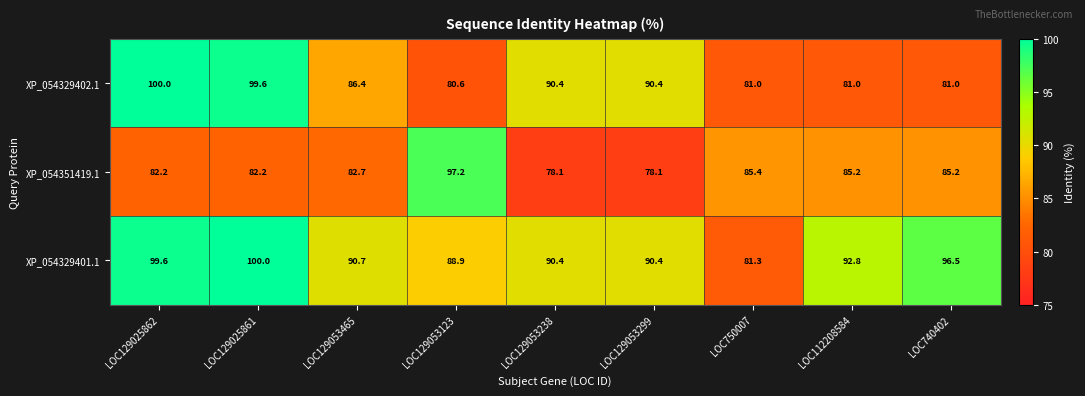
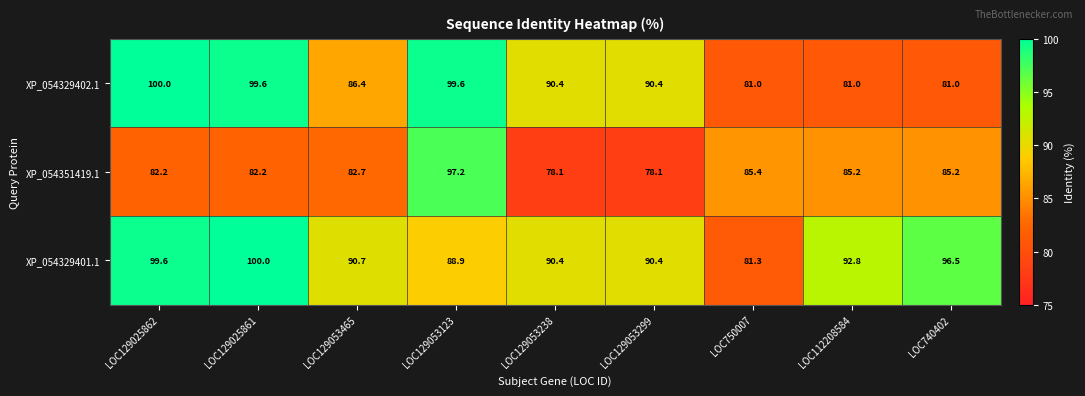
XP_054329402.1, LOC129053123: 80.6 -> 99.6
